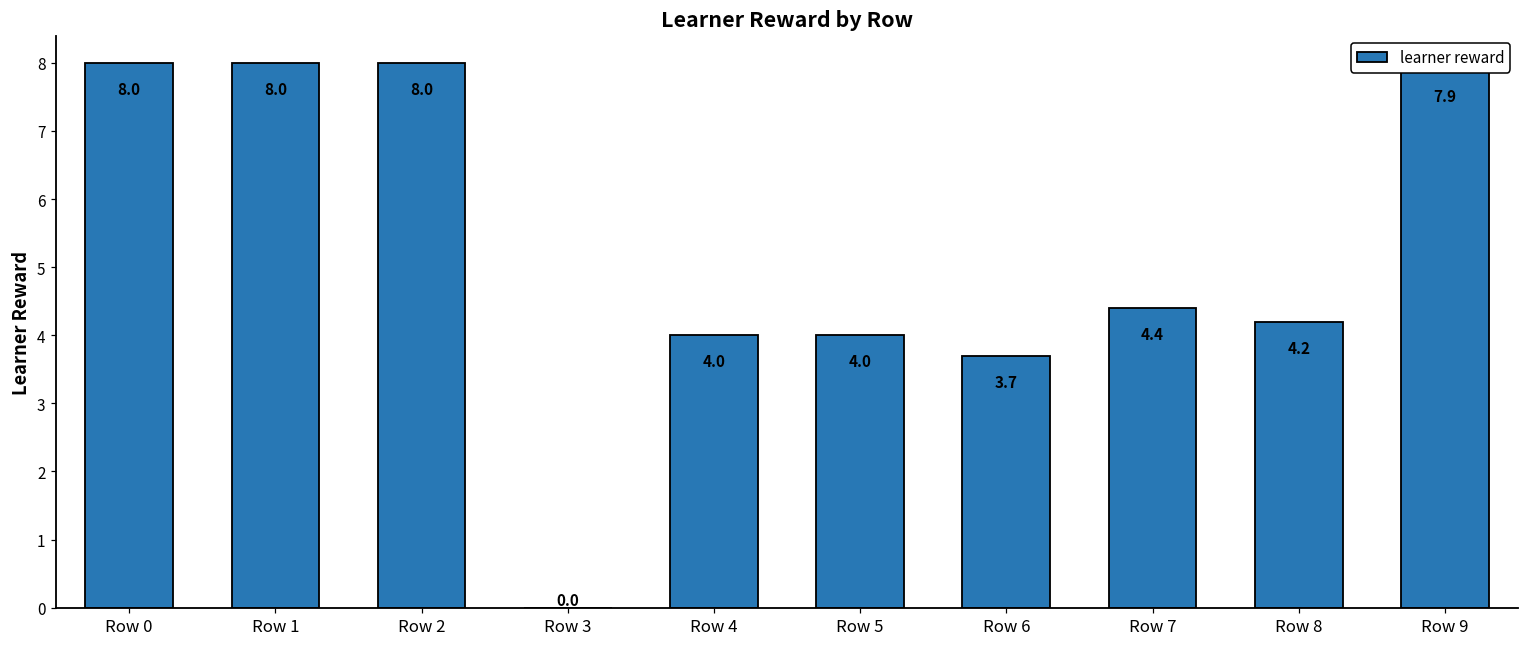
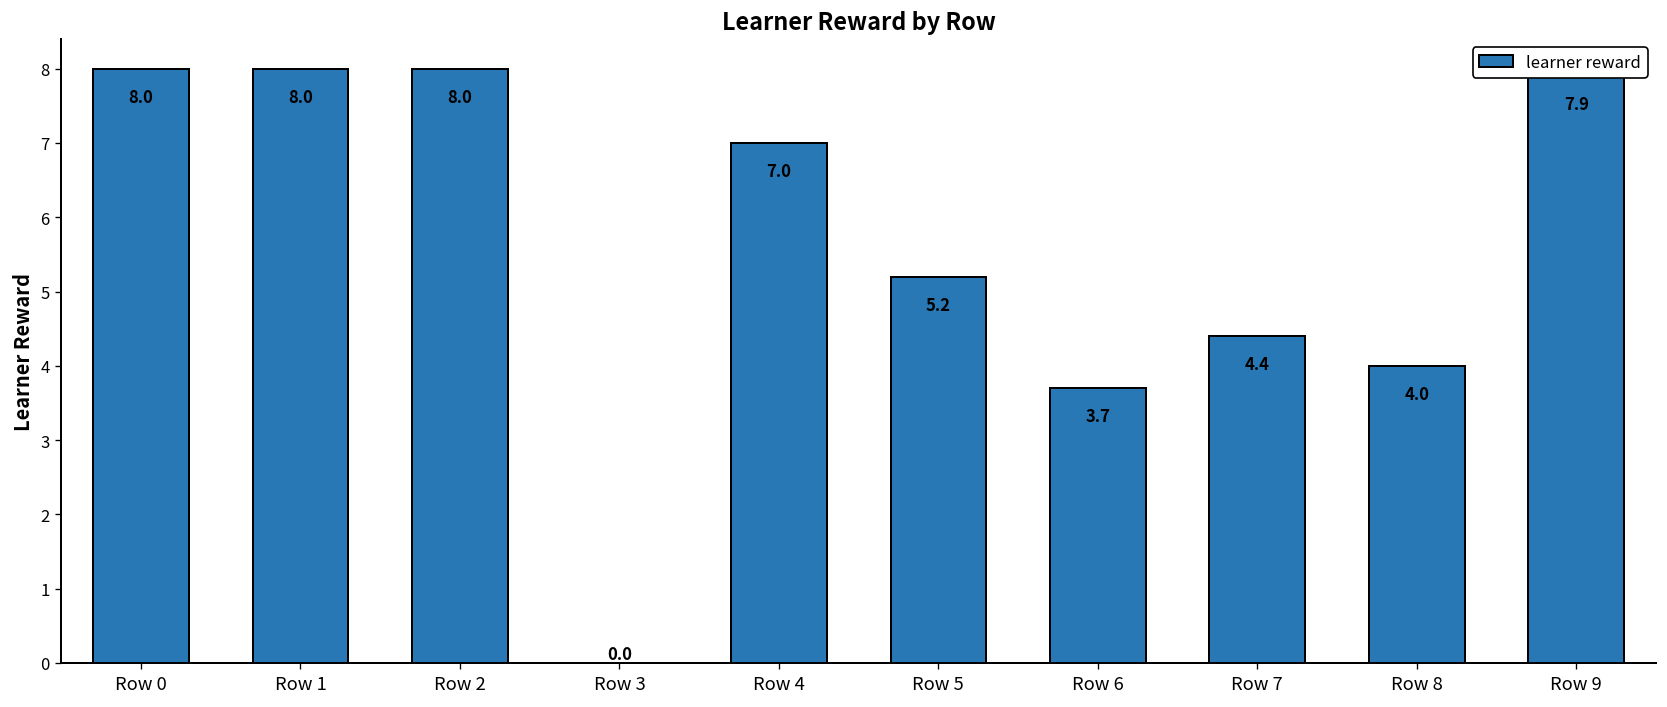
Row 4: 4.0 -> 7.0
Row 5: 4.0 -> 5.2
Row 8: 4.2 -> 4.0
